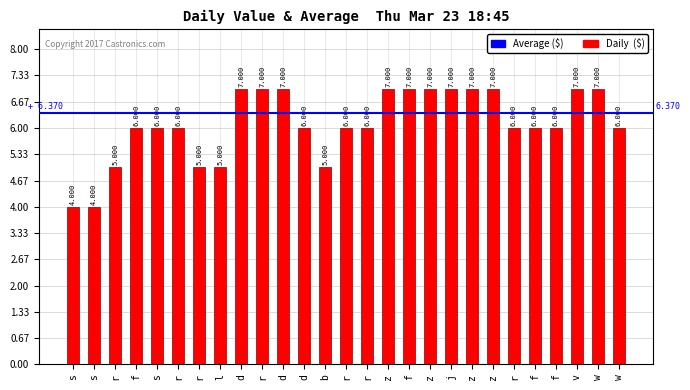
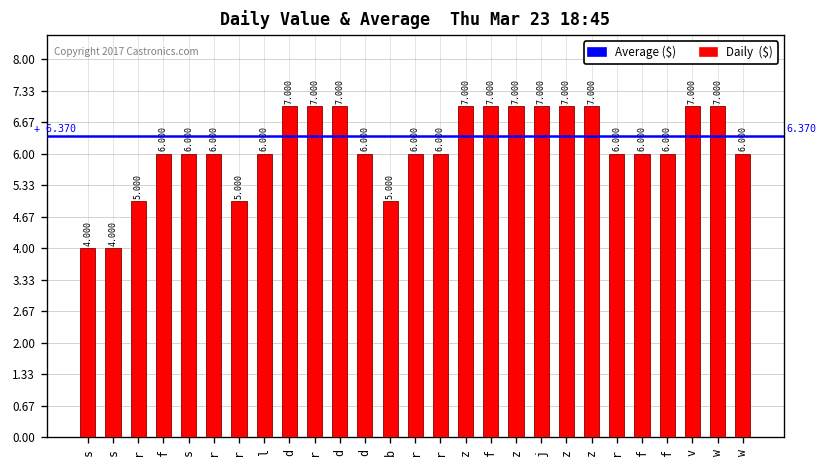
l: 5.000 -> 6.000
